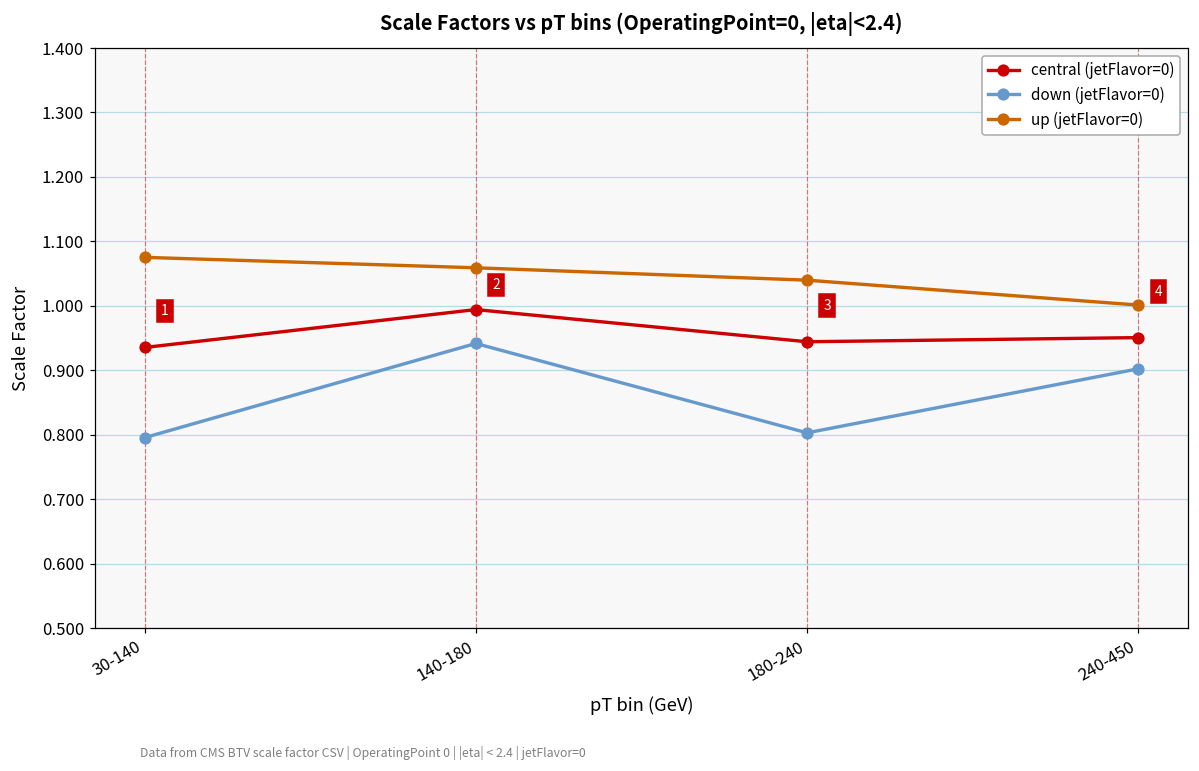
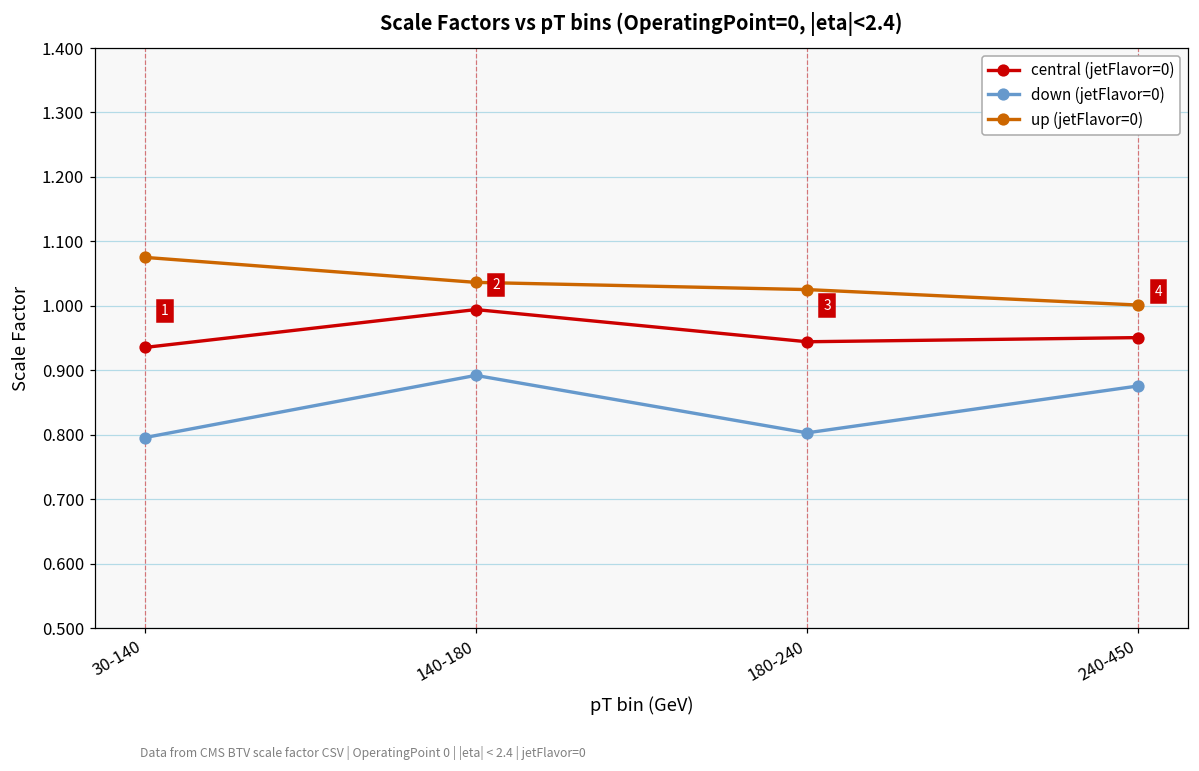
down (jetFlavor=0), 140-180: 0.94 -> 0.89
up (jetFlavor=0), 140-180: 1.06 -> 1.04
up (jetFlavor=0), 180-240: 1.04 -> 1.03
down (jetFlavor=0), 240-450: 0.90 -> 0.88
